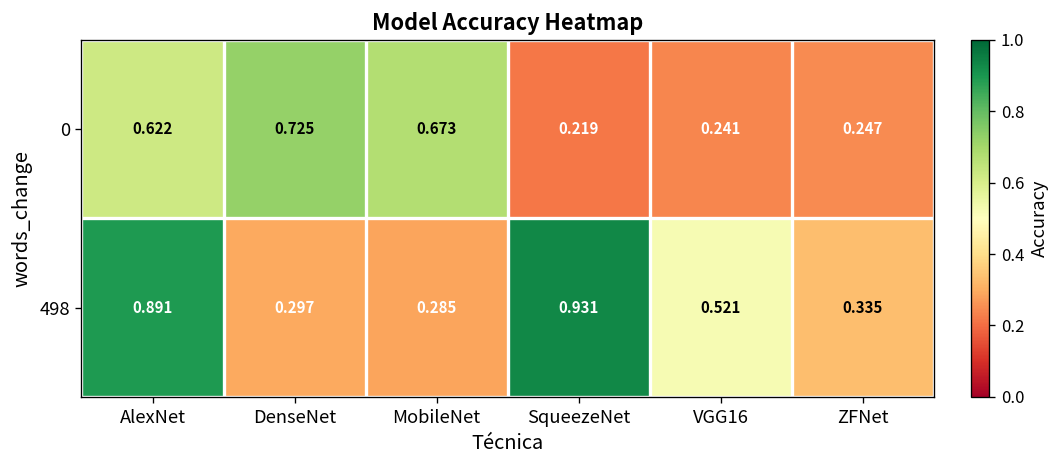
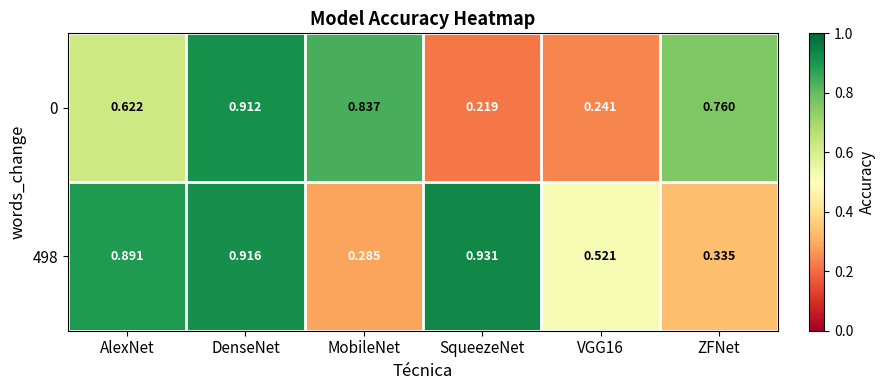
0, DenseNet: 0.725 -> 0.912
0, MobileNet: 0.673 -> 0.837
0, ZFNet: 0.247 -> 0.760
498, DenseNet: 0.297 -> 0.916
